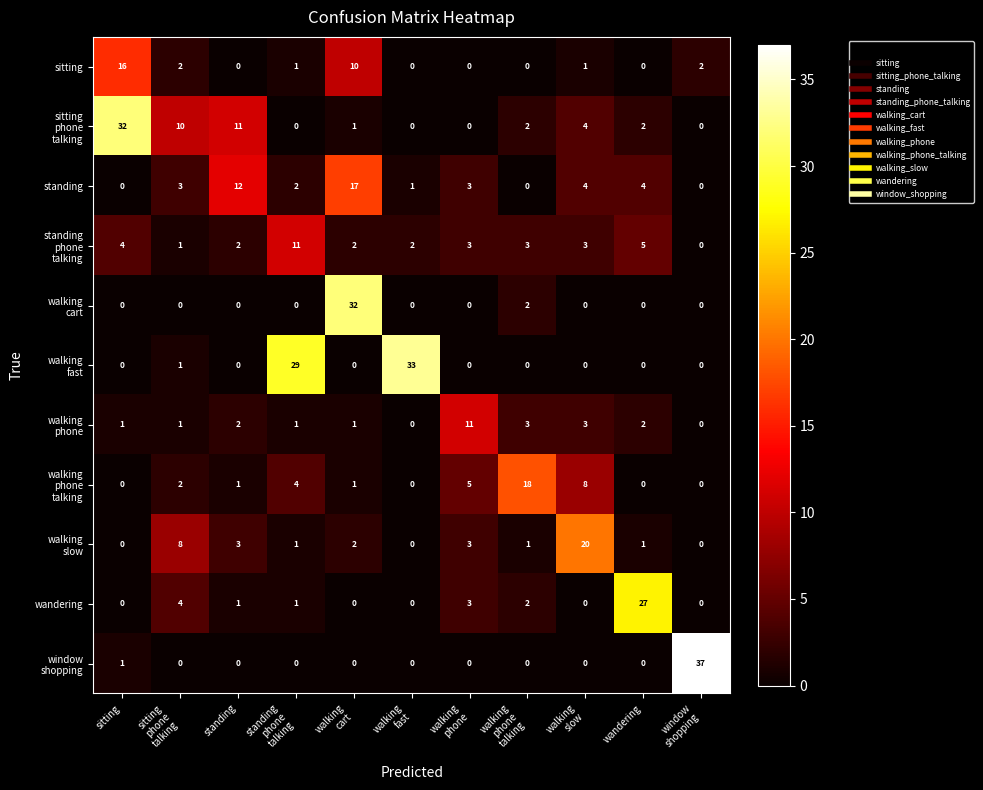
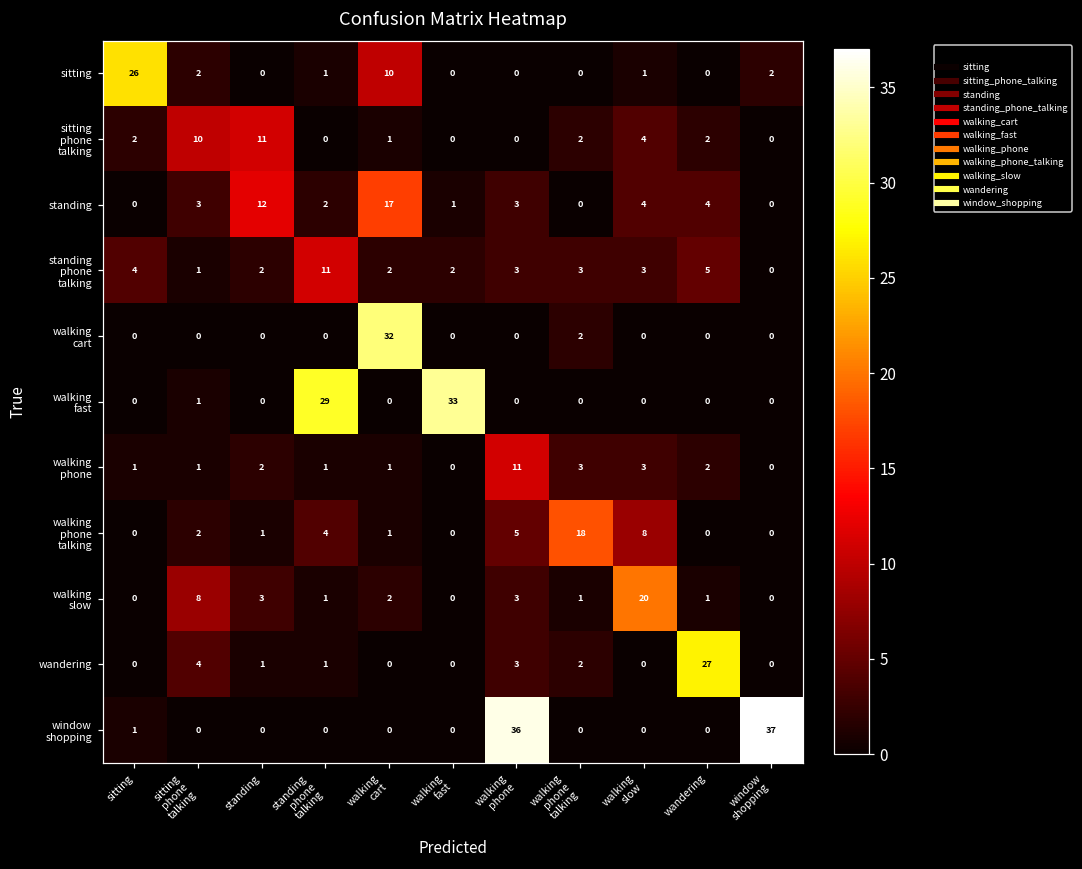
sitting, sitting: 16 -> 26
sitting phone talking, sitting: 32 -> 2
window shopping, walking phone: 0 -> 36
